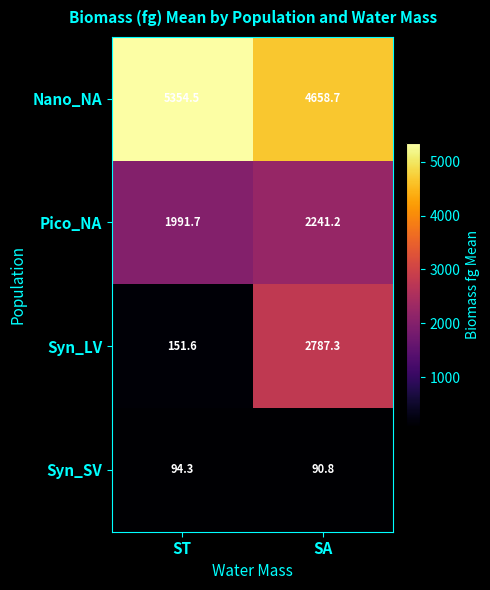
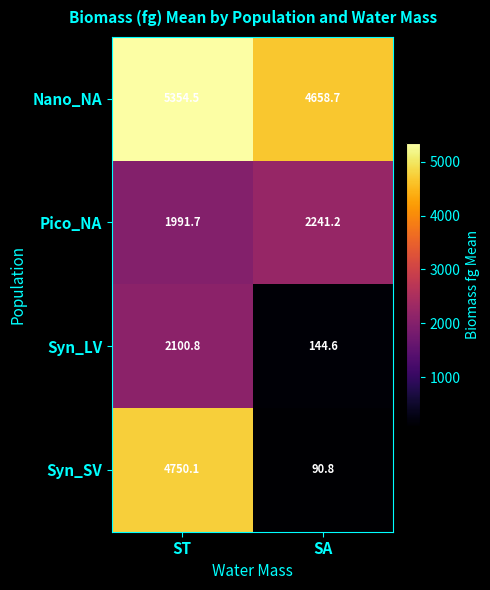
Syn_LV, ST: 151.6 -> 2100.8
Syn_LV, SA: 2787.3 -> 144.6
Syn_SV, ST: 94.3 -> 4750.1
